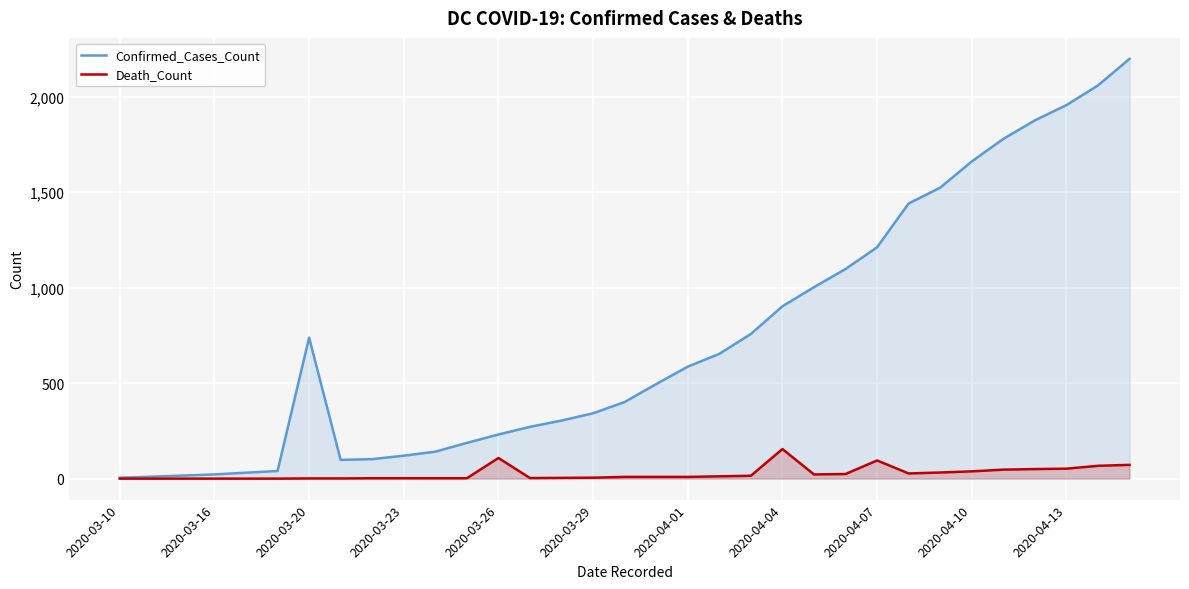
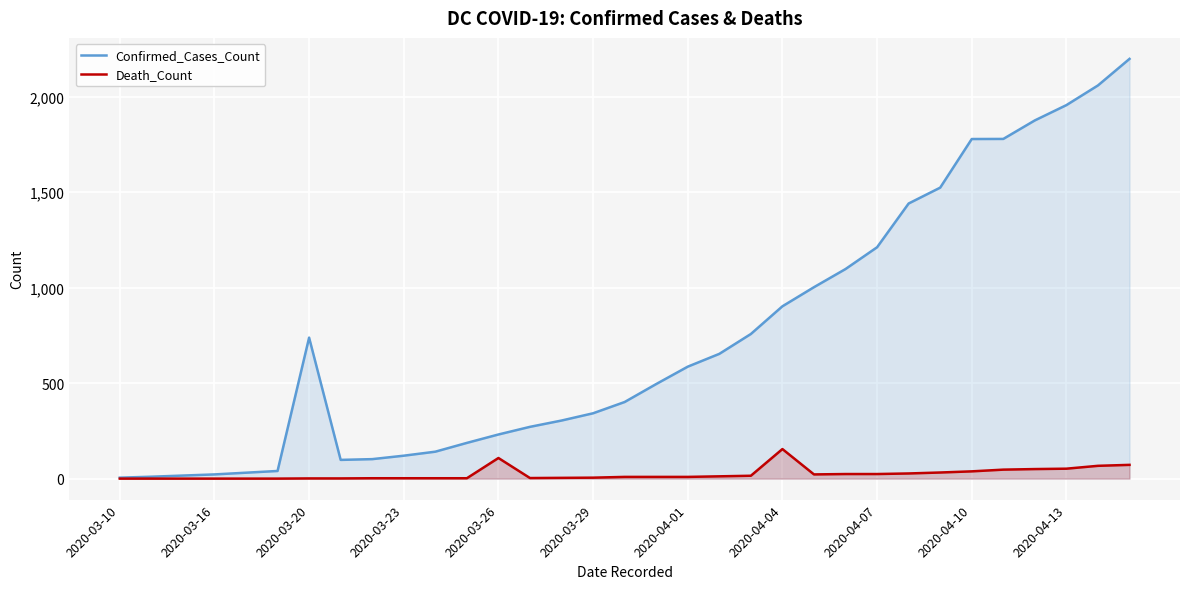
Death_Count, 2020-04-07: 100 -> 20
Confirmed_Cases_Count, 2020-04-10: 1,660 -> 1,780
